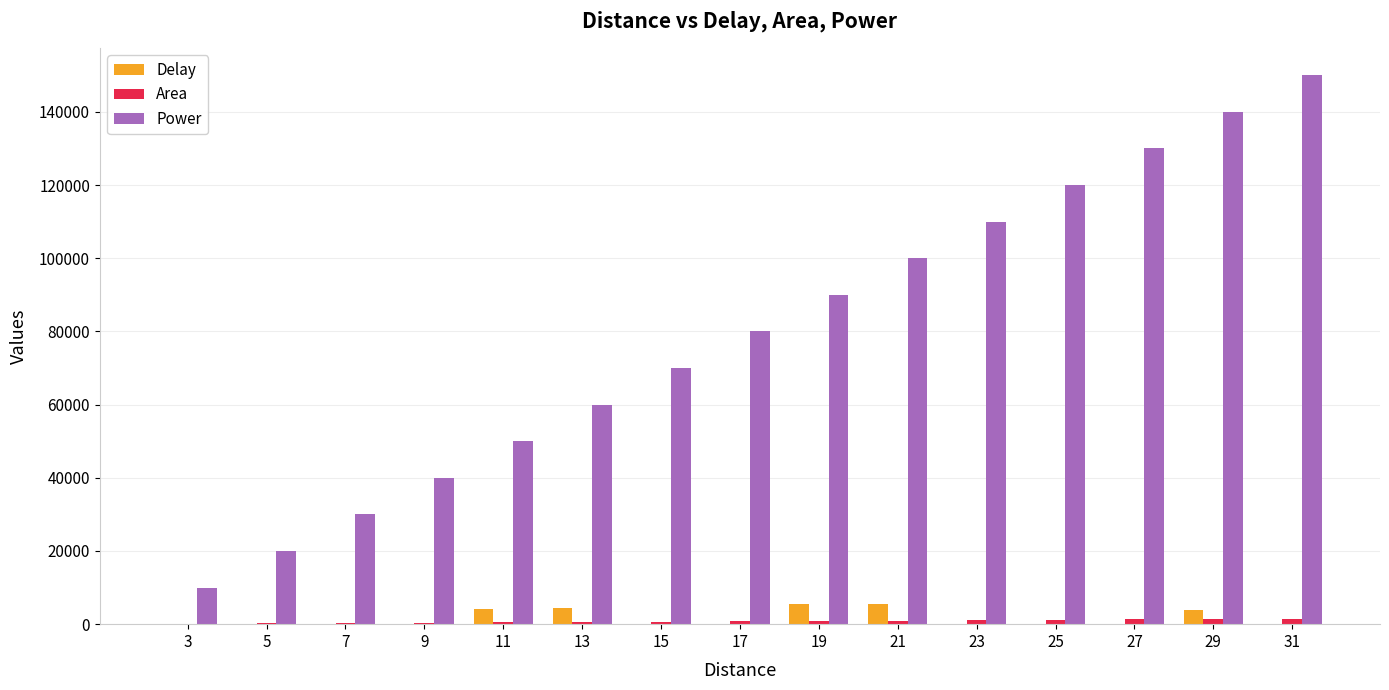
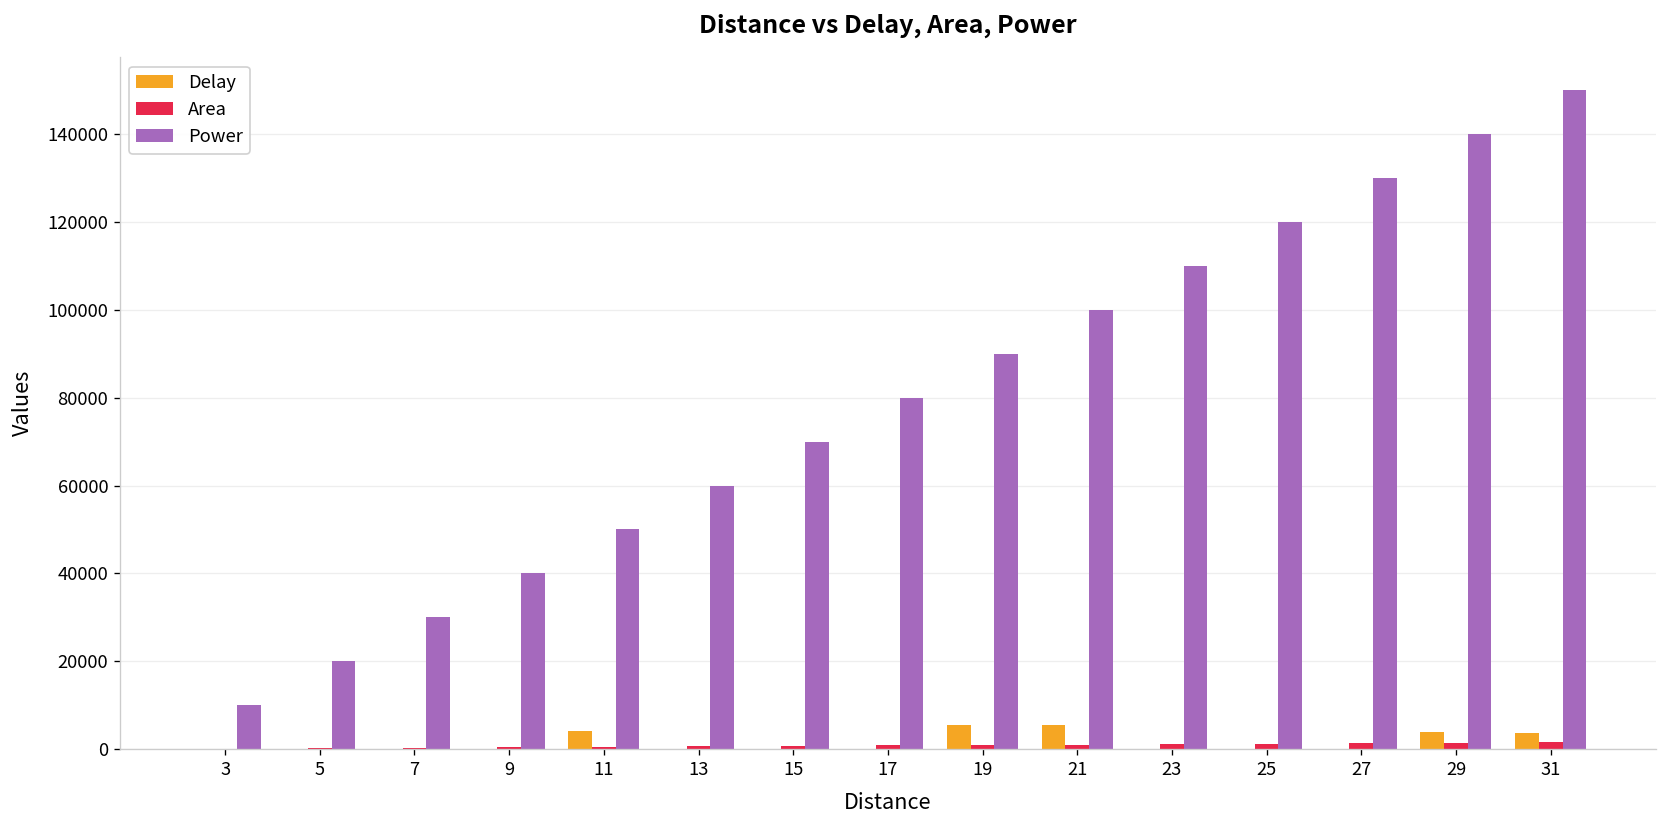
Delay, 13: 4000 -> 0
Delay, 31: 0 -> 4000
